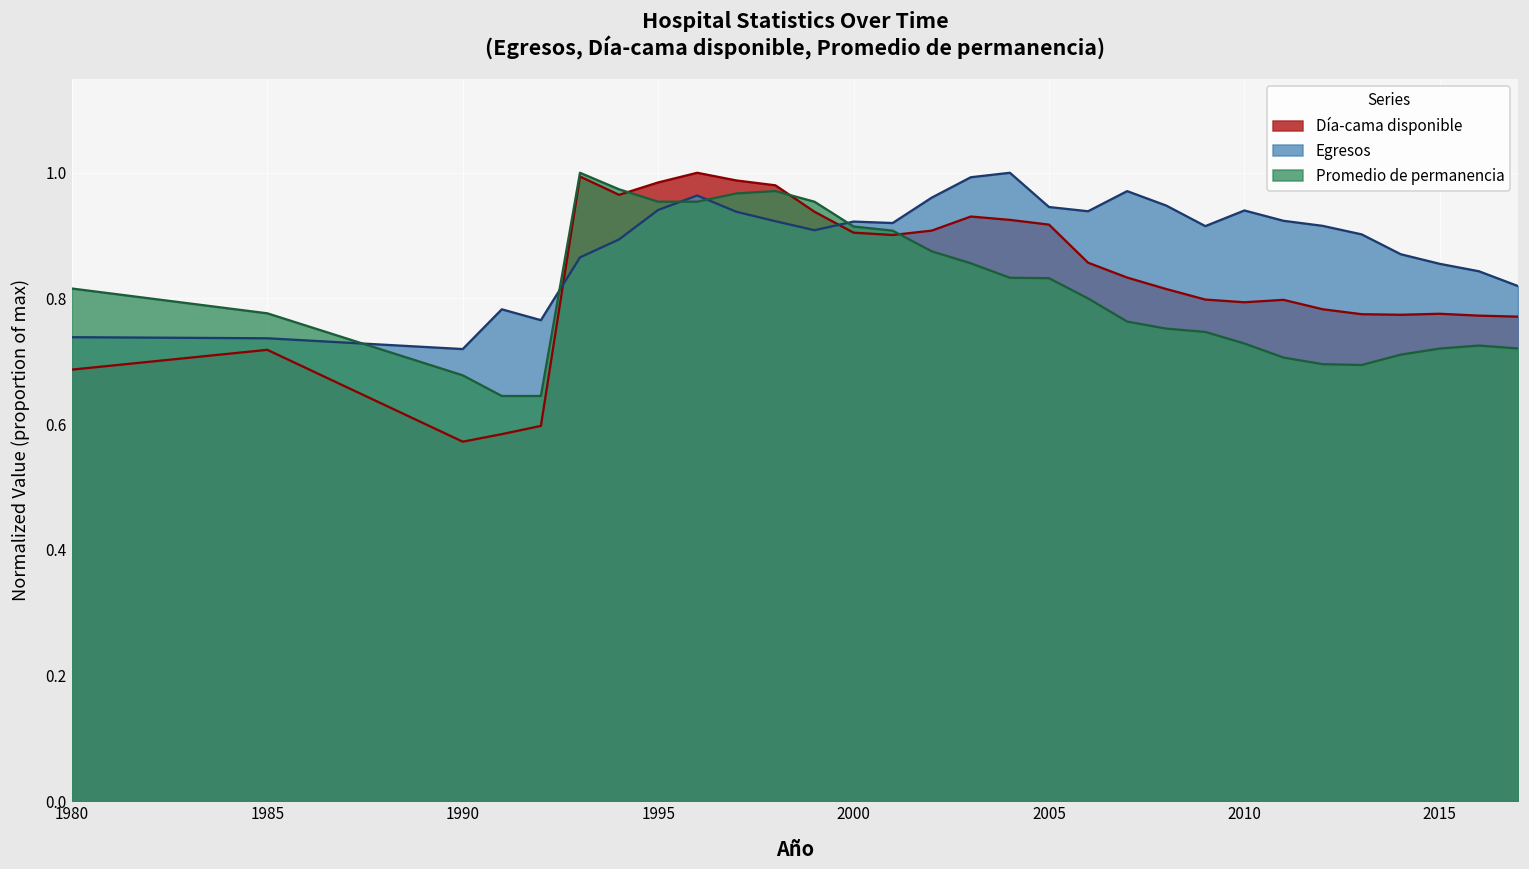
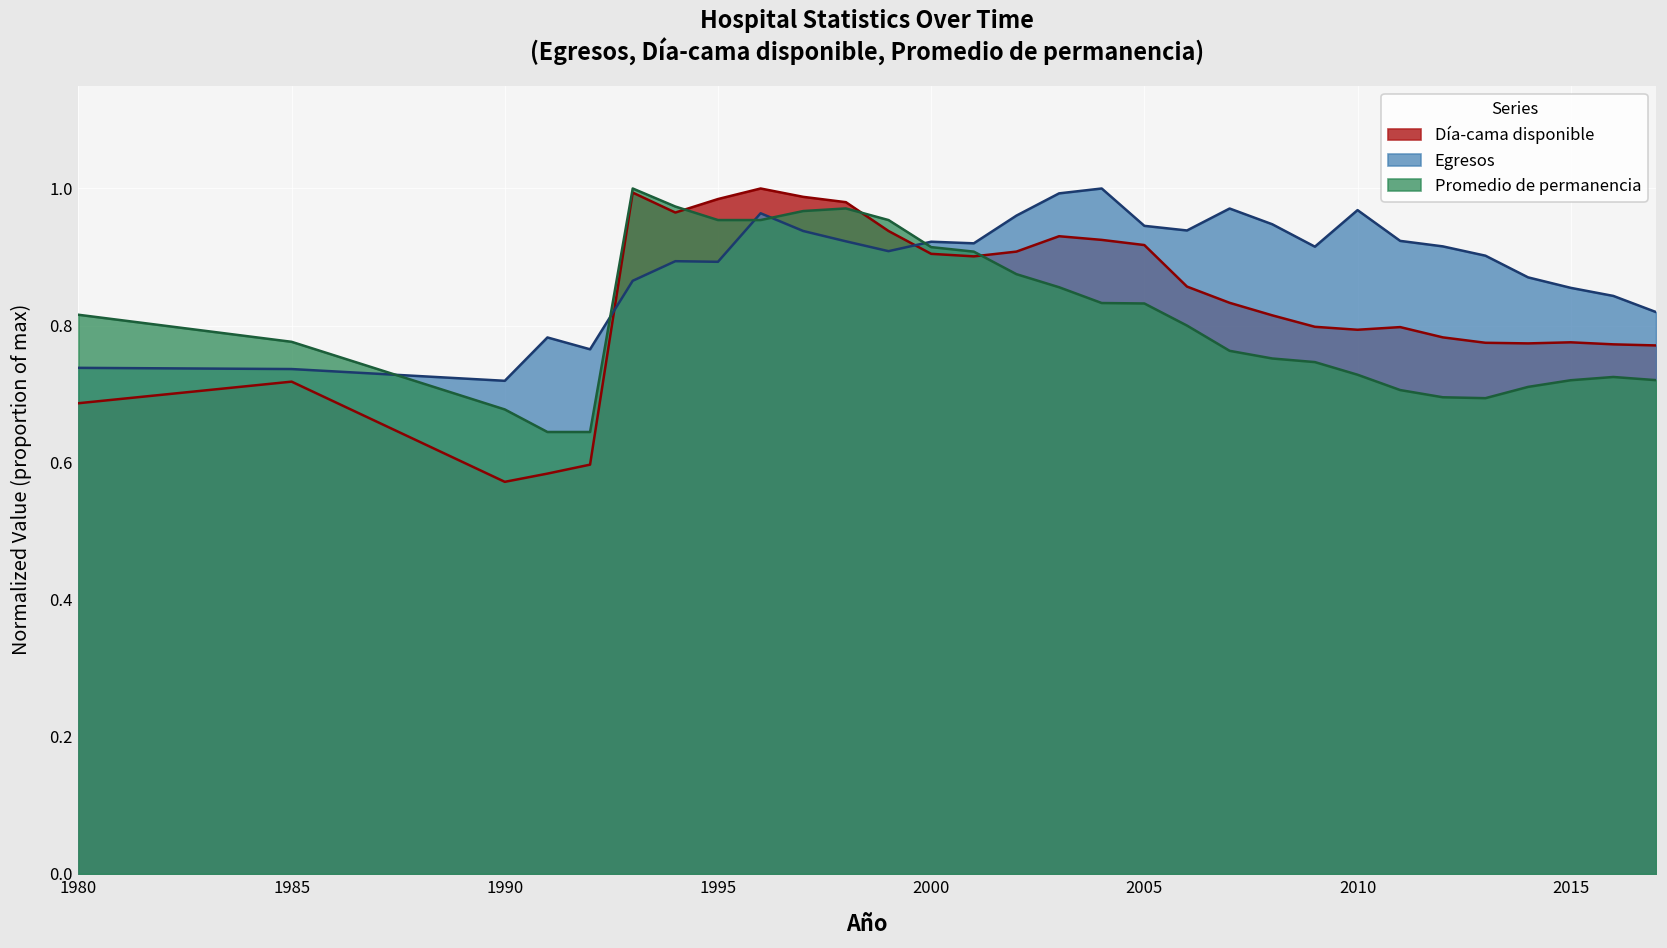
Egresos, 1995: 0.94 -> 0.89
Egresos, 2010: 0.94 -> 0.97
